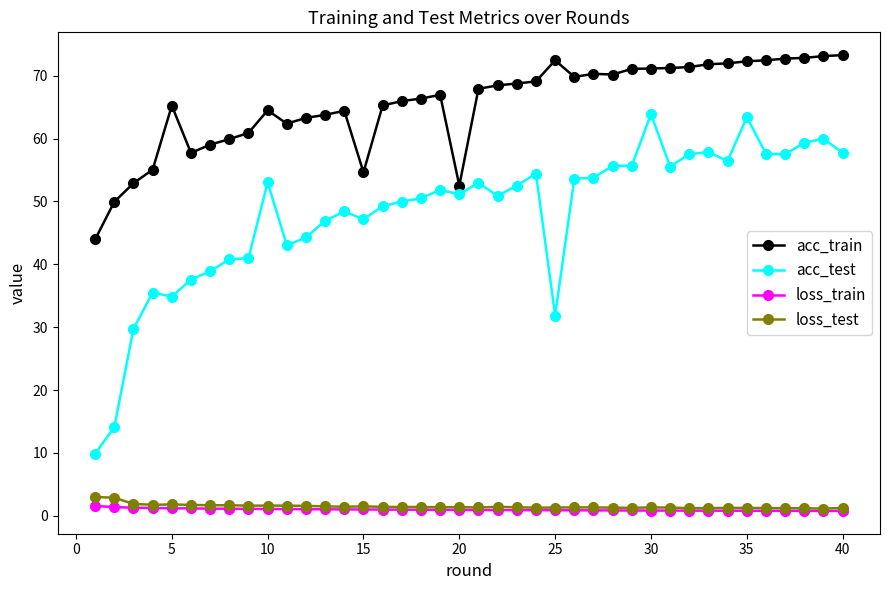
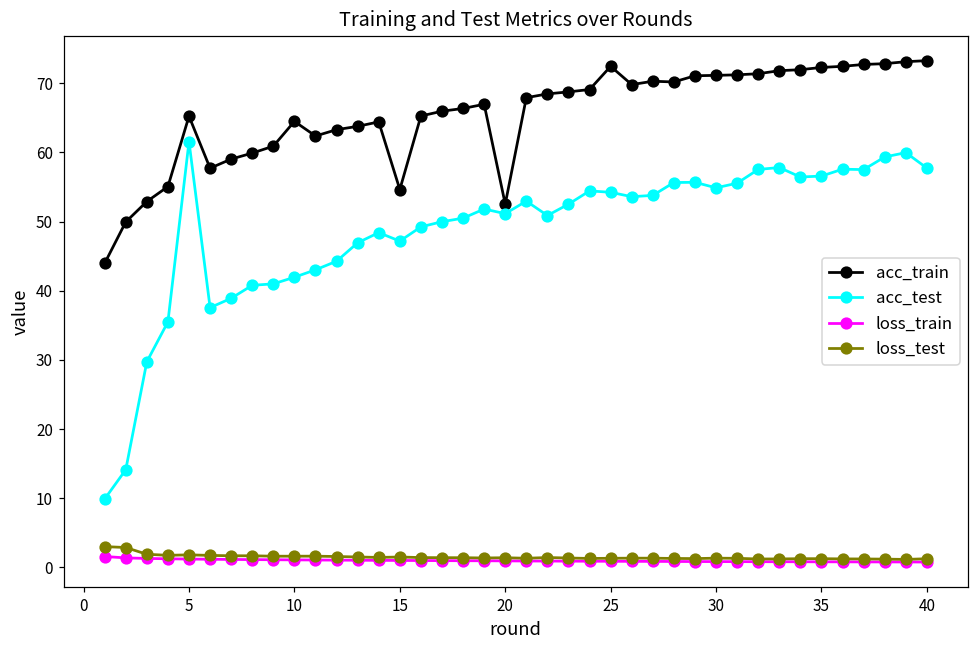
acc_test, 5: 35 -> 62
acc_test, 10: 53 -> 42
acc_test, 25: 32 -> 54
acc_test, 30: 64 -> 55
acc_test, 35: 63 -> 57
